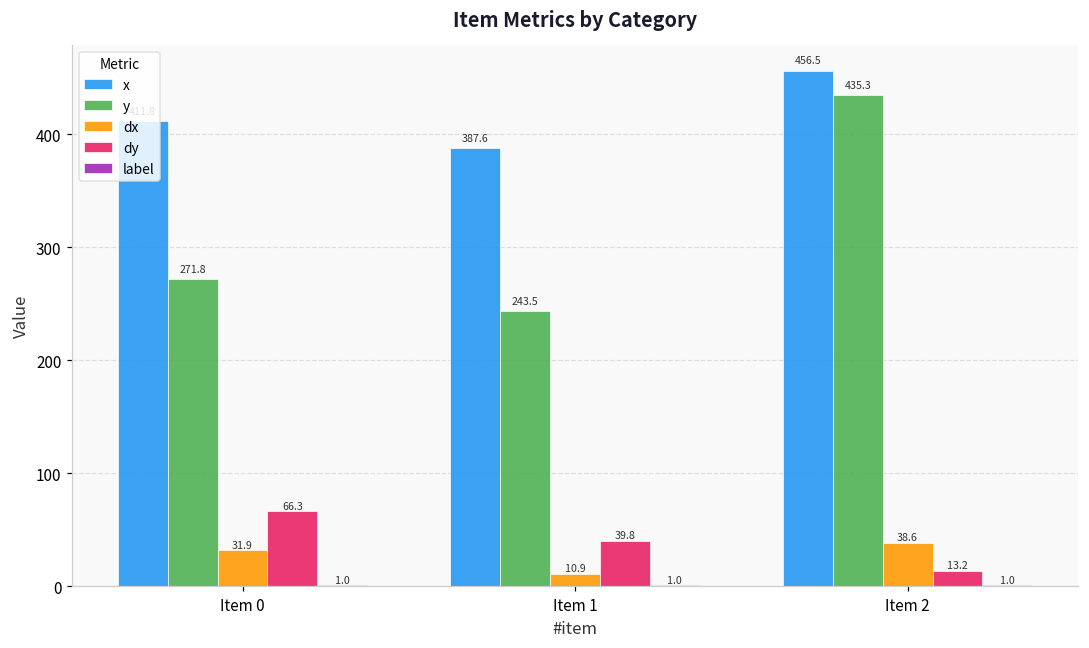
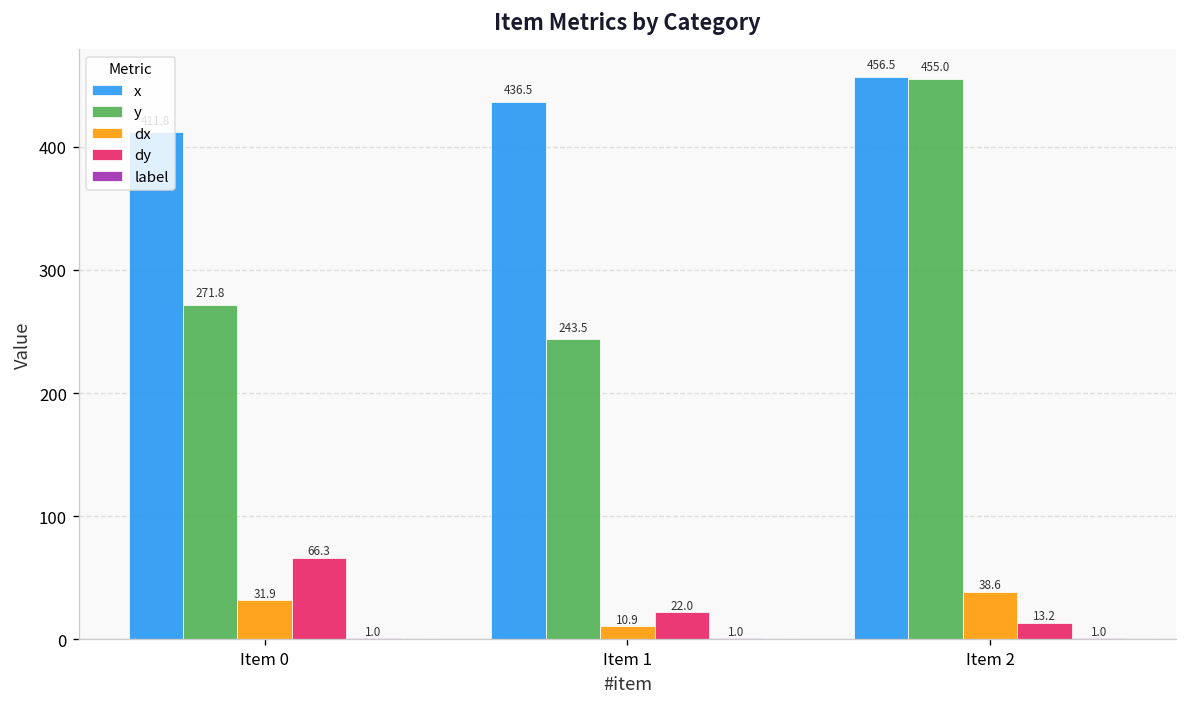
x, Item 1: 387.6 -> 436.5
dy, Item 1: 39.8 -> 22.0
y, Item 2: 435.3 -> 455.0
